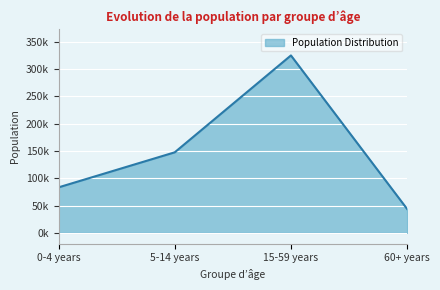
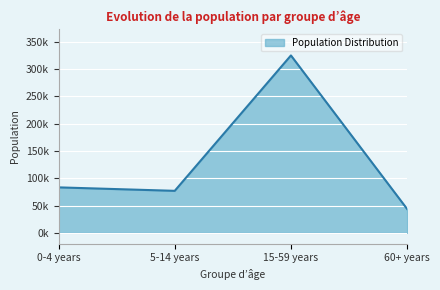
5-14 years: 150000 -> 80000
